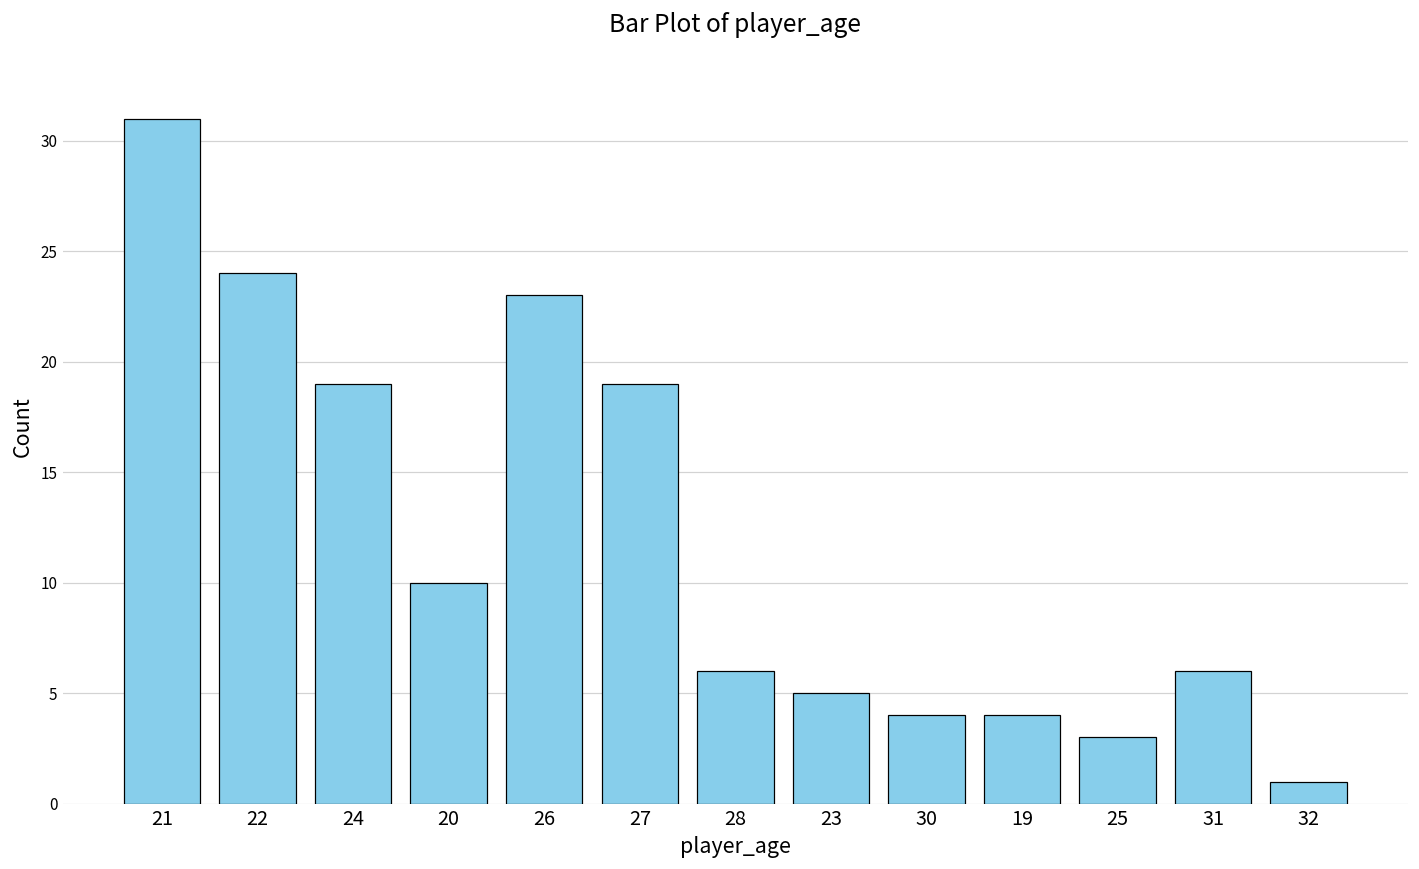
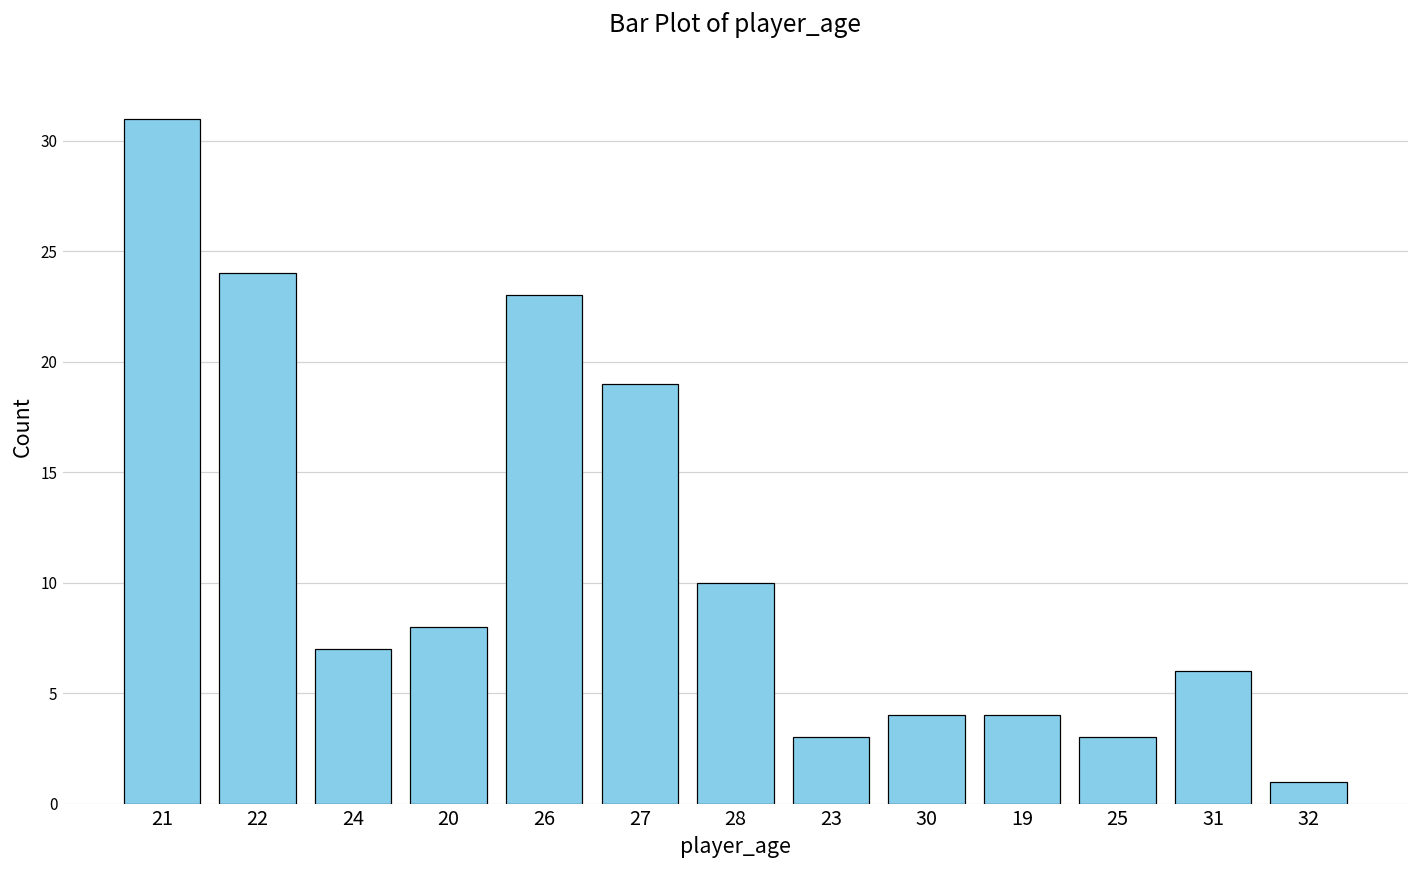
24: 19 -> 7
20: 10 -> 8
28: 6 -> 10
23: 5 -> 3
